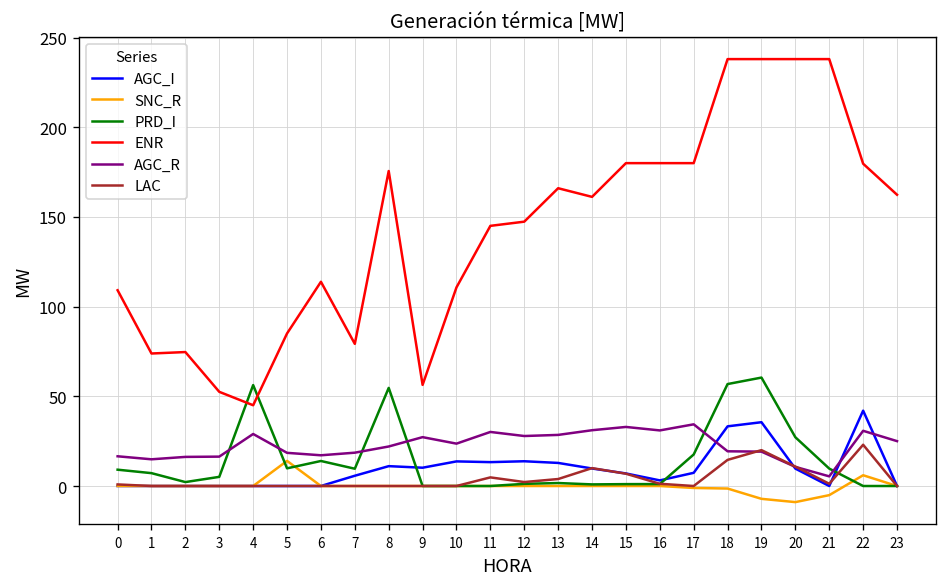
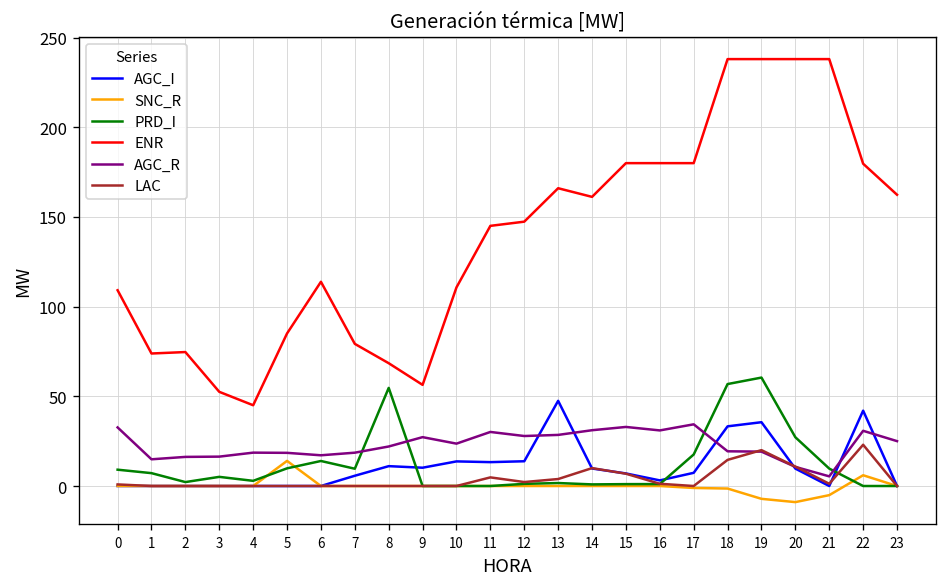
AGC_R, 0: 17 -> 33
PRD_I, 4: 56 -> 3
AGC_R, 4: 29 -> 19
ENR, 8: 176 -> 68
AGC_I, 13: 13 -> 47
